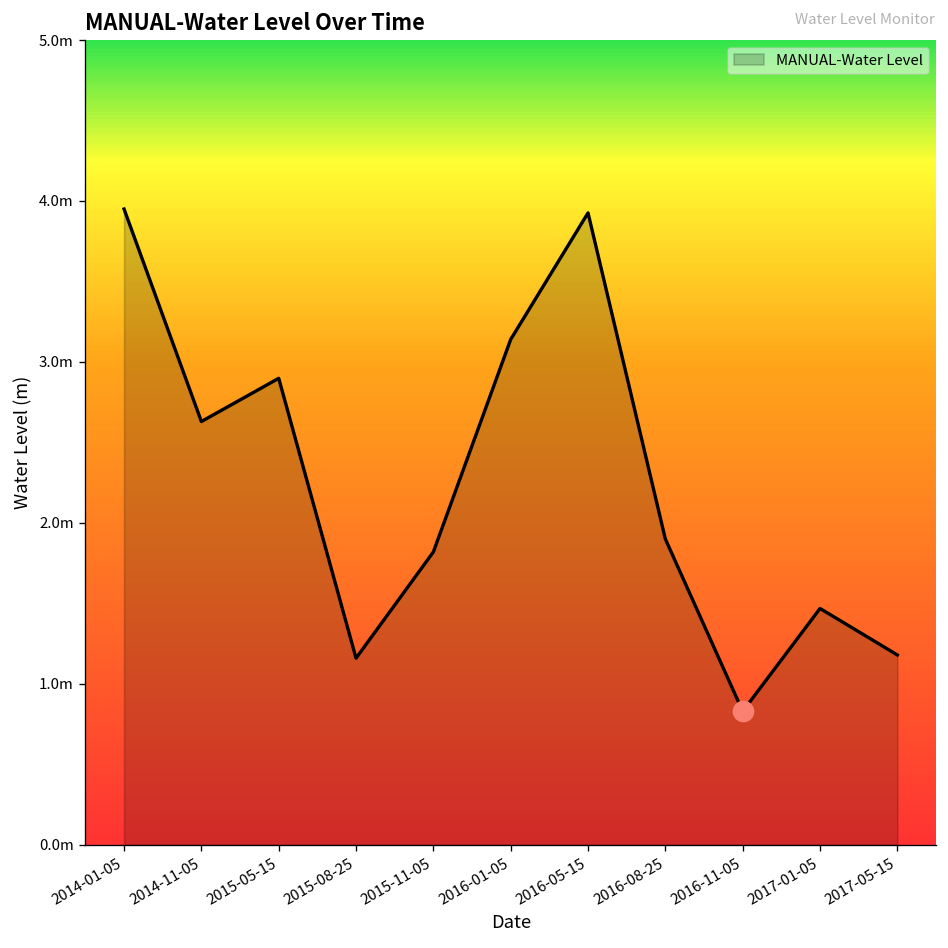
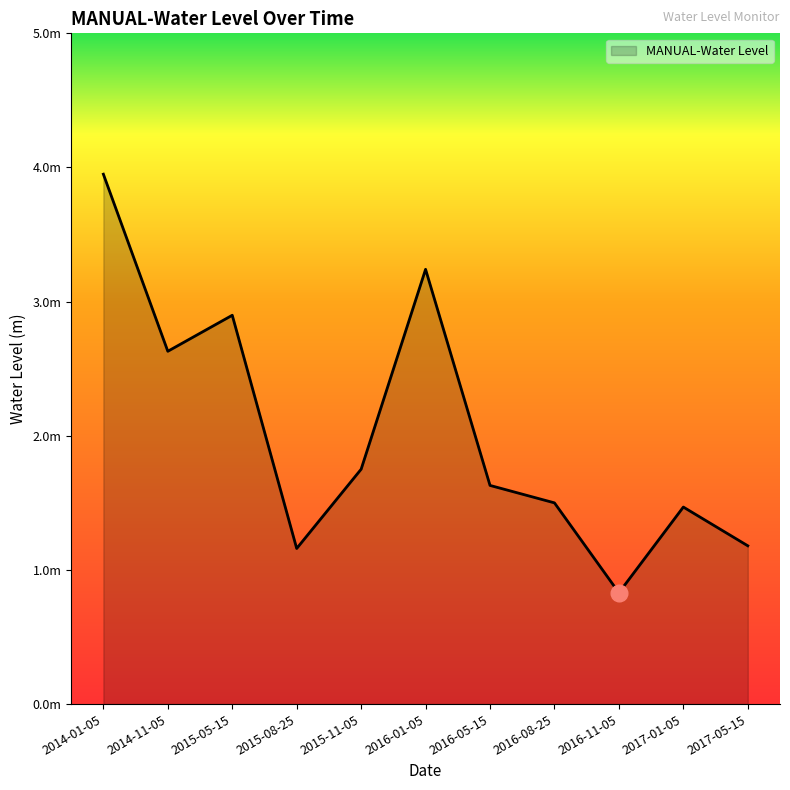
MANUAL-Water Level, 2015-11-05: 1.82m -> 1.75m
MANUAL-Water Level, 2016-01-05: 3.14m -> 3.24m
MANUAL-Water Level, 2016-05-15: 3.93m -> 1.63m
MANUAL-Water Level, 2016-08-25: 1.9m -> 1.5m
